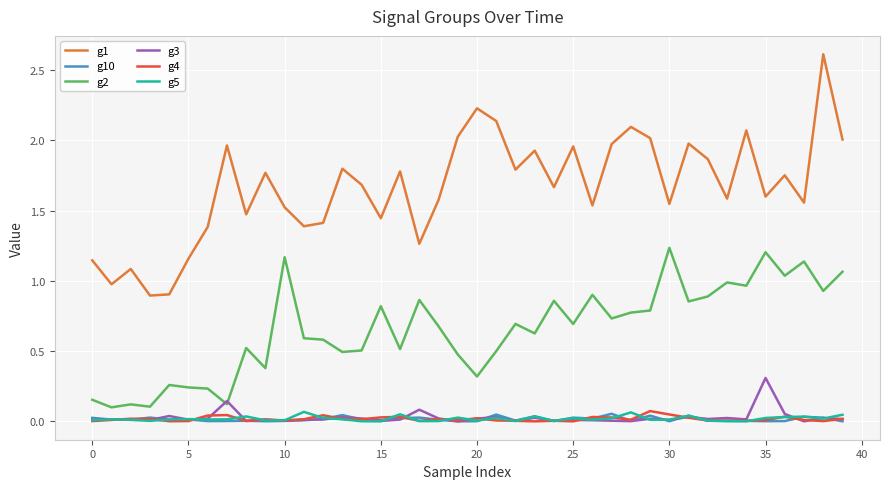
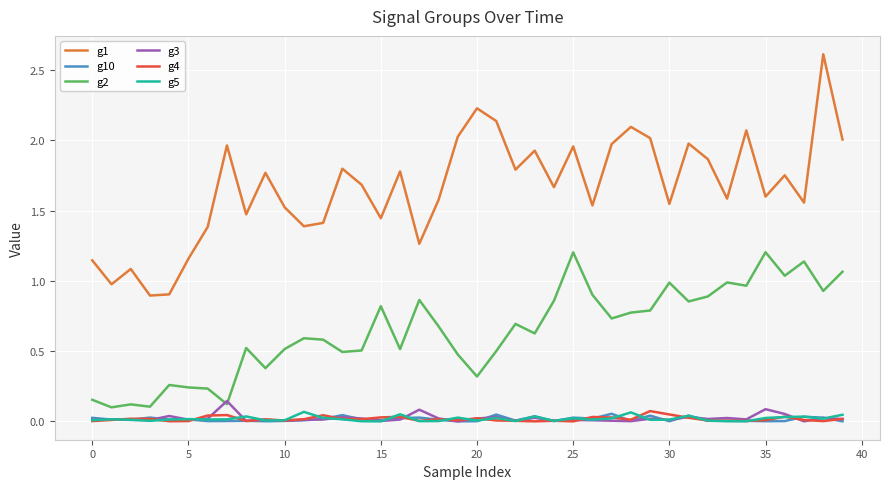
g2, 10: 1.17 -> 0.51
g2, 25: 0.69 -> 1.20
g2, 30: 1.23 -> 0.99
g3, 35: 0.31 -> 0.09
